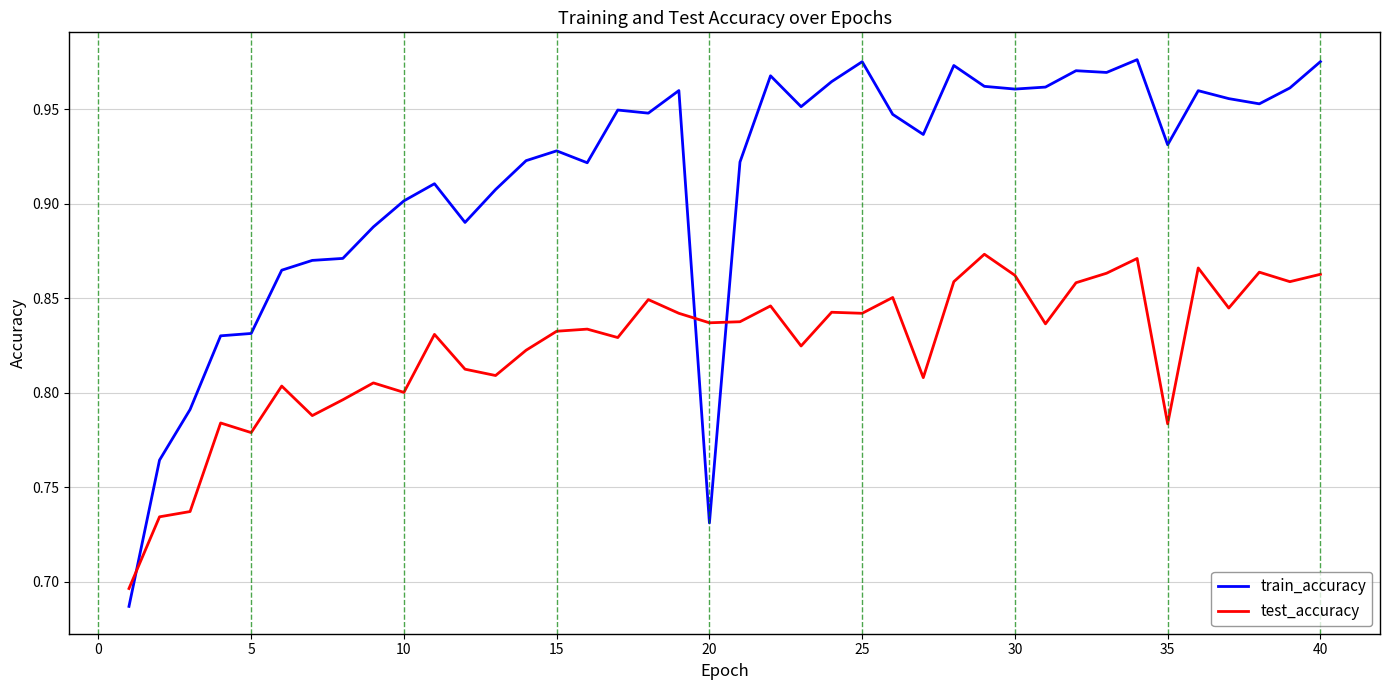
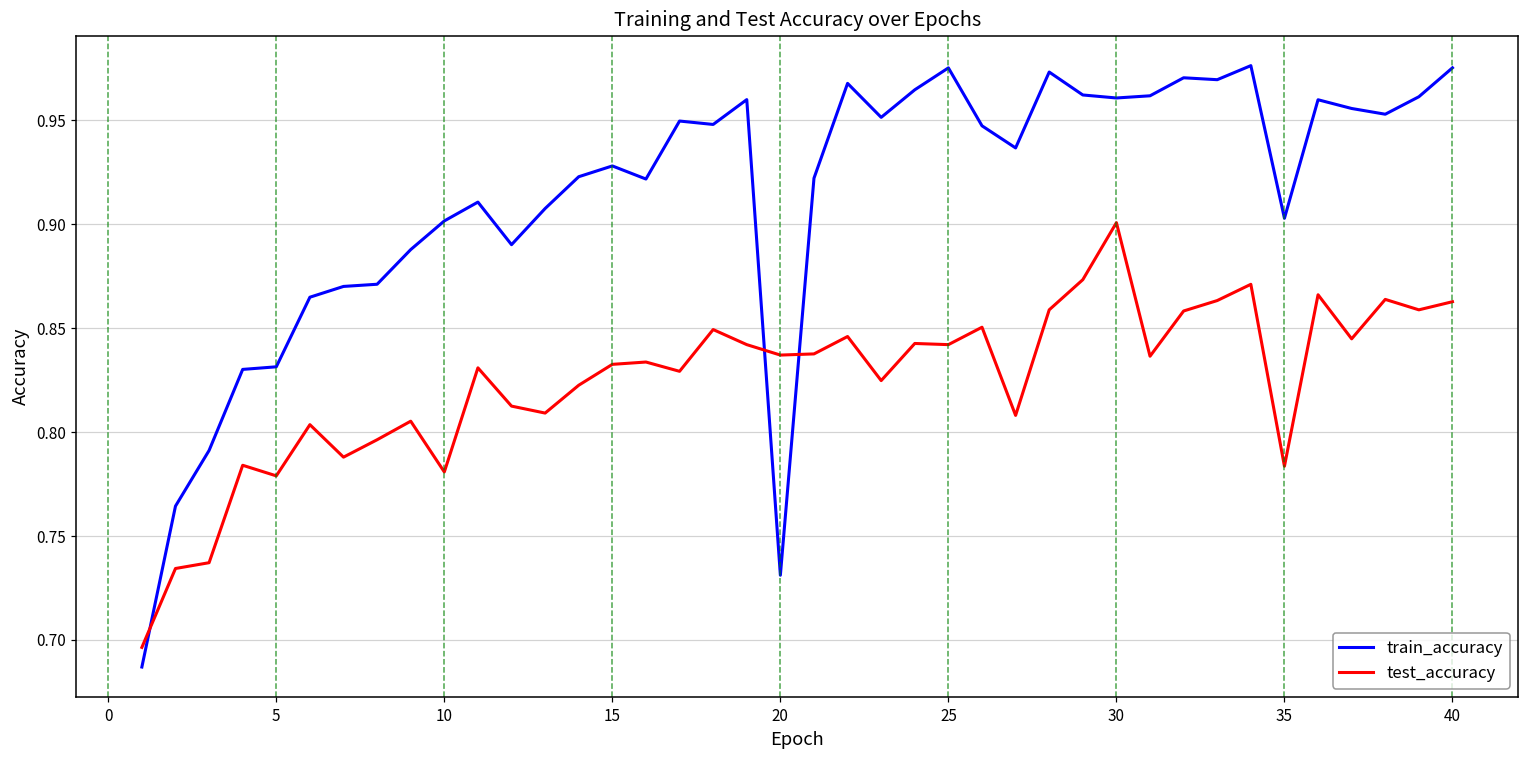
test_accuracy, 10: 0.800 -> 0.781
test_accuracy, 30: 0.862 -> 0.901
train_accuracy, 35: 0.931 -> 0.903
